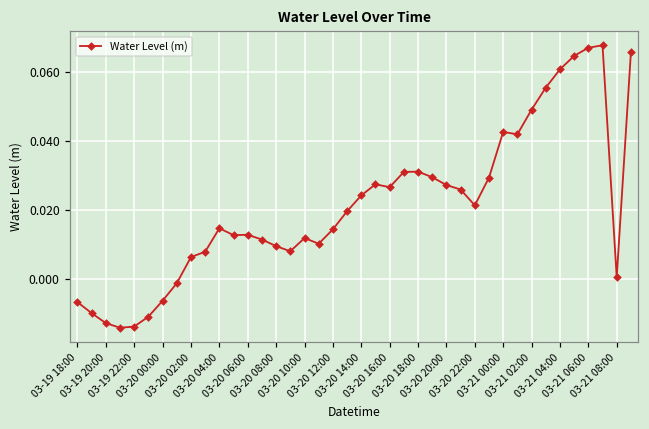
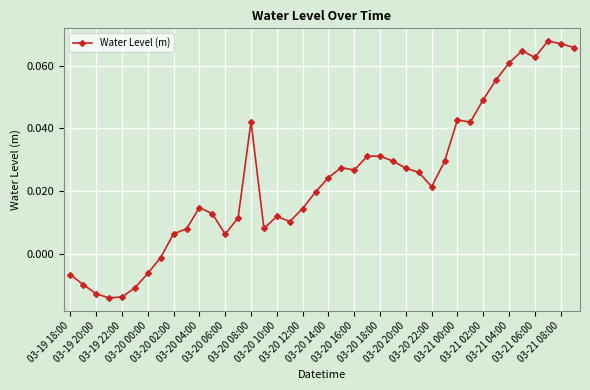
03-20 06:00: 0.013 -> 0.006
03-20 08:00: 0.010 -> 0.042
03-21 06:00: 0.067 -> 0.063
03-21 08:00: 0.001 -> 0.067
